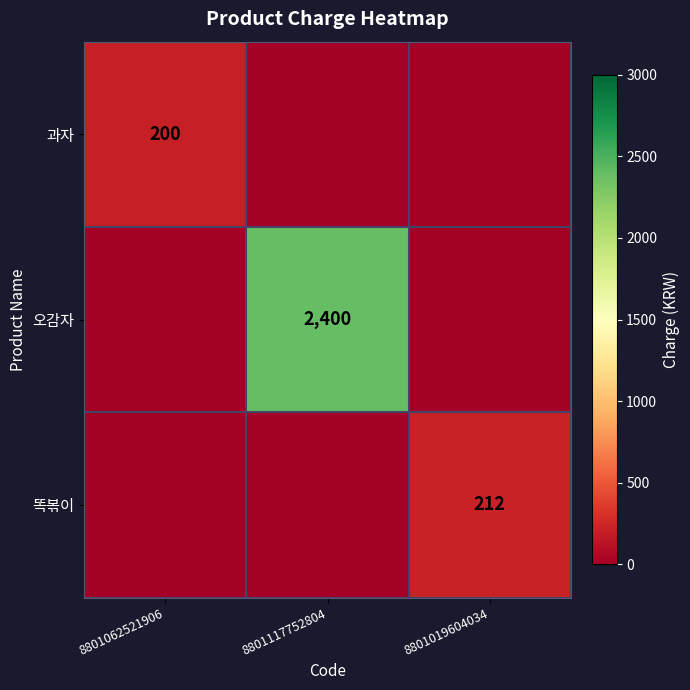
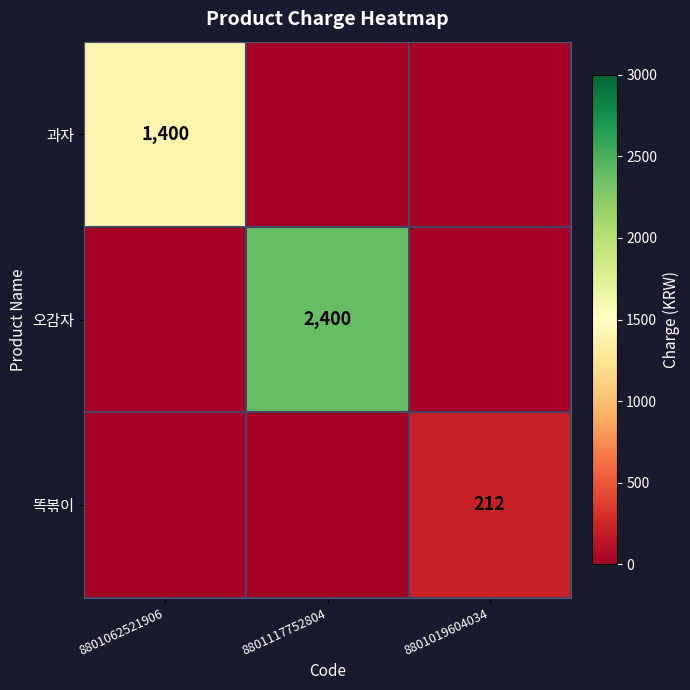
과자, 8801062521906: 200 -> 1,400
